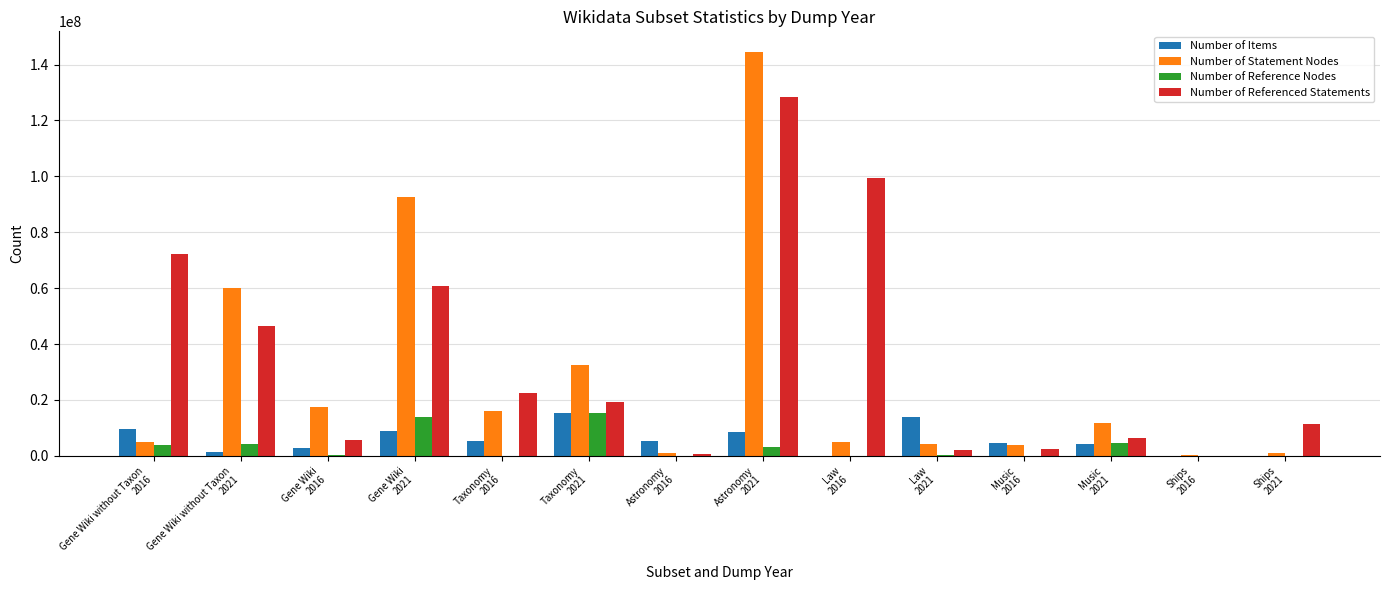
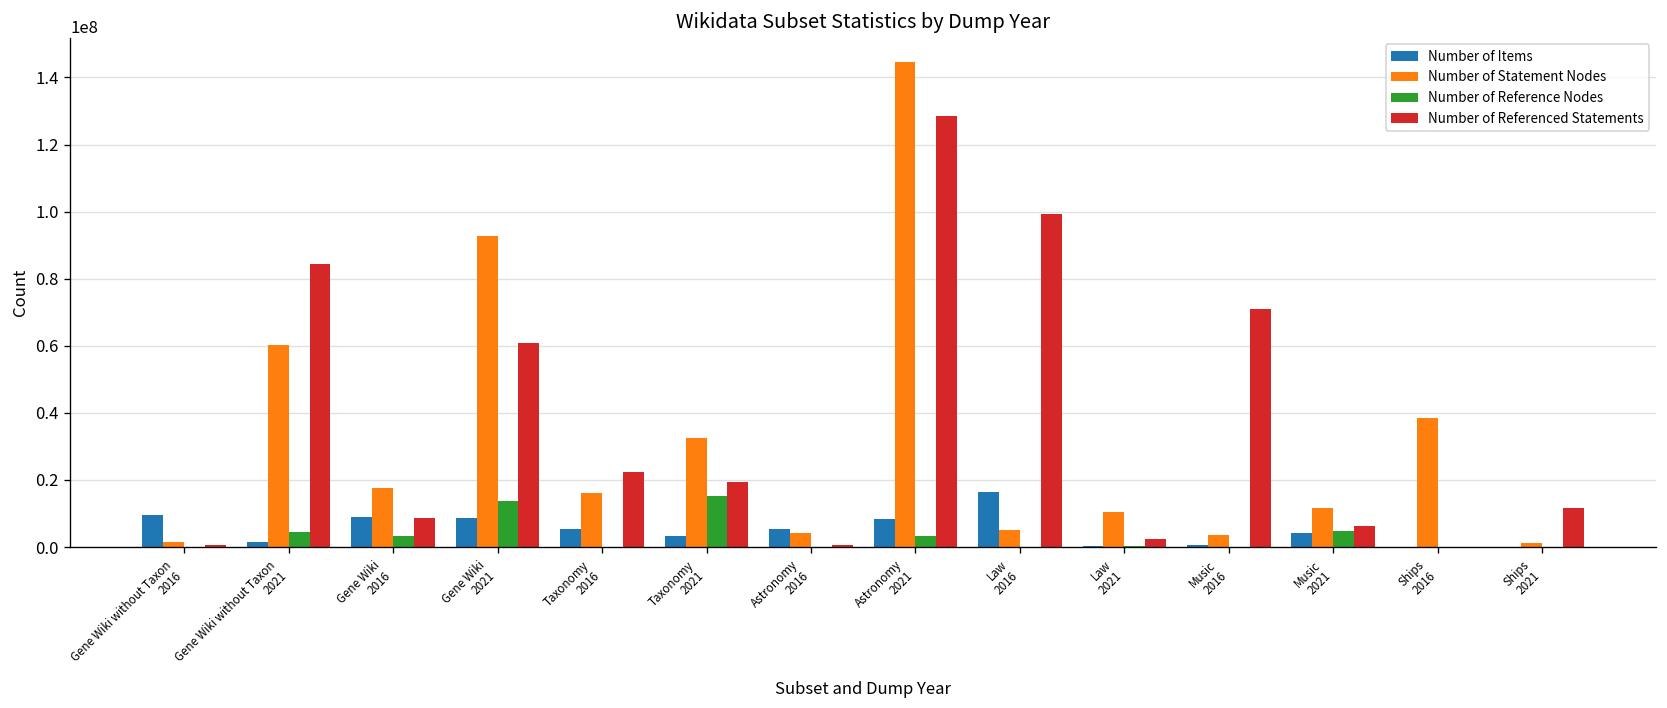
Number of Statement Nodes, Gene Wiki without Taxon 2016: 5000000 -> 2000000
Number of Reference Nodes, Gene Wiki without Taxon 2016: 4000000 -> 0
Number of Referenced Statements, Gene Wiki without Taxon 2016: 72000000 -> 1000000
Number of Referenced Statements, Gene Wiki without Taxon 2021: 46000000 -> 84000000
Number of Items, Gene Wiki 2016: 3000000 -> 9000000
Number of Reference Nodes, Gene Wiki 2016: 0 -> 3000000
Number of Referenced Statements, Gene Wiki 2016: 6000000 -> 9000000
Number of Items, Taxonomy 2021: 15000000 -> 3000000
Number of Statement Nodes, Astronomy 2016: 1000000 -> 4000000
Number of Items, Law 2016: 0 -> 16000000
Number of Items, Law 2021: 14000000 -> 0
Number of Statement Nodes, Law 2021: 4000000 -> 10000000
Number of Items, Music 2016: 4000000 -> 1000000
Number of Referenced Statements, Music 2016: 2000000 -> 71000000
Number of Statement Nodes, Ships 2016: 0 -> 39000000
